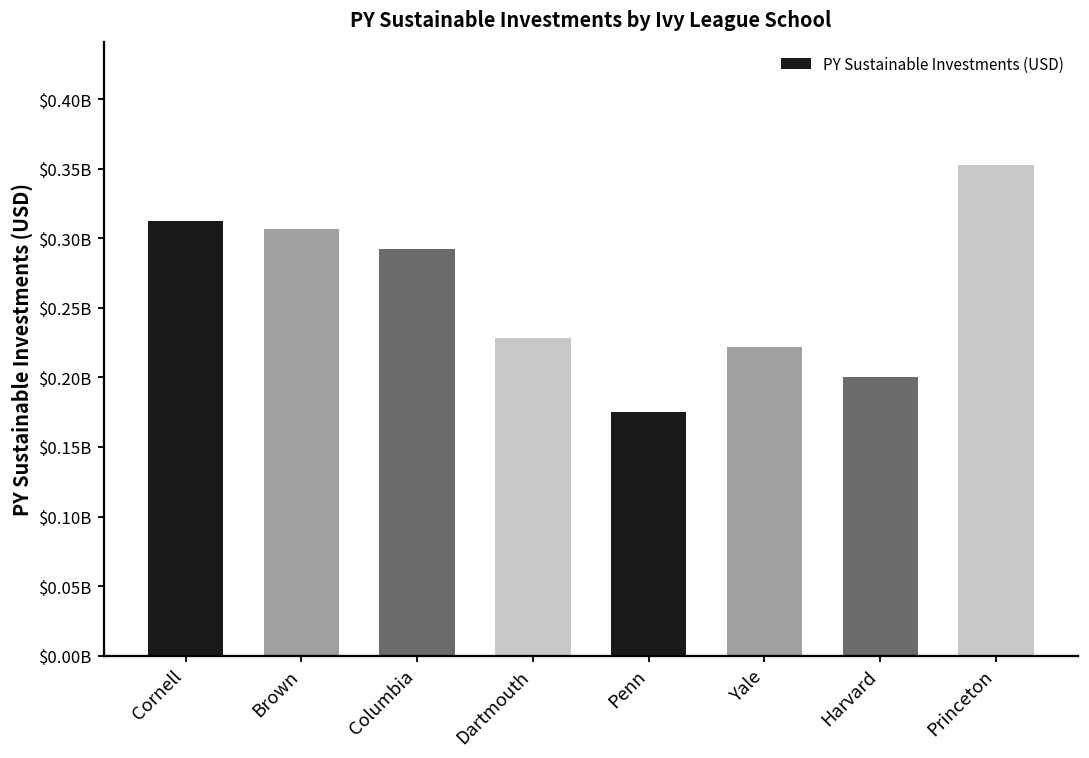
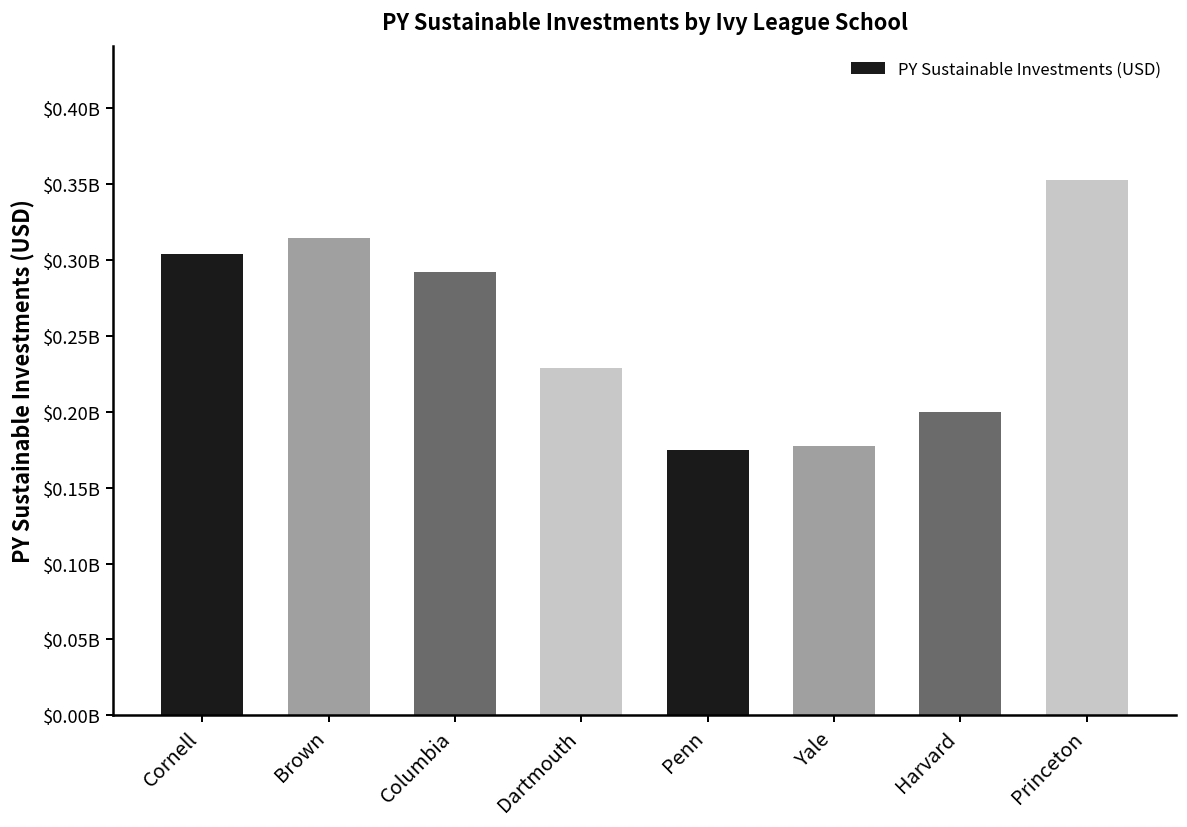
Cornell: $312000000 -> $304000000
Brown: $307000000 -> $314000000
Yale: $222000000 -> $178000000
